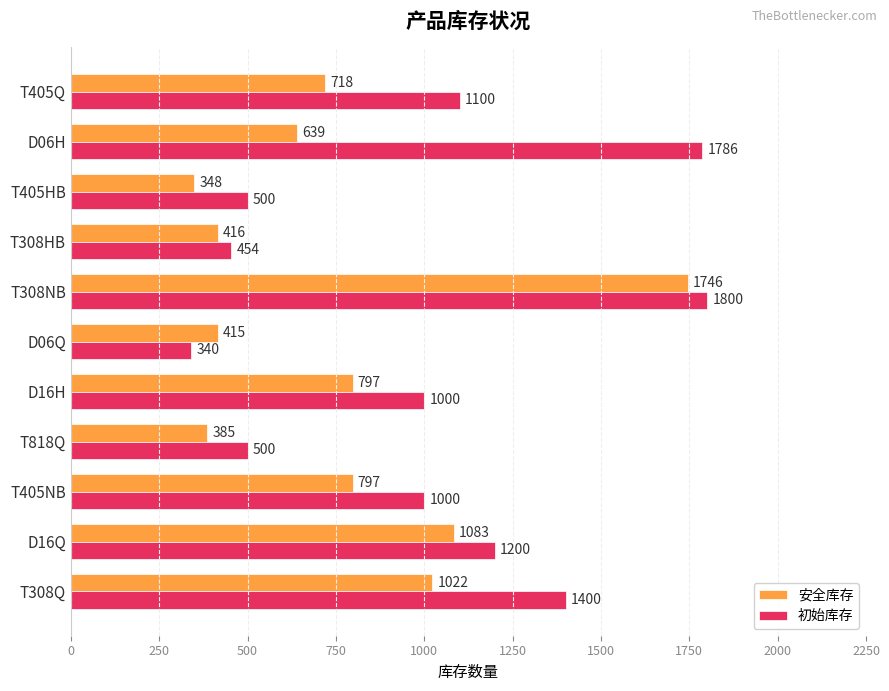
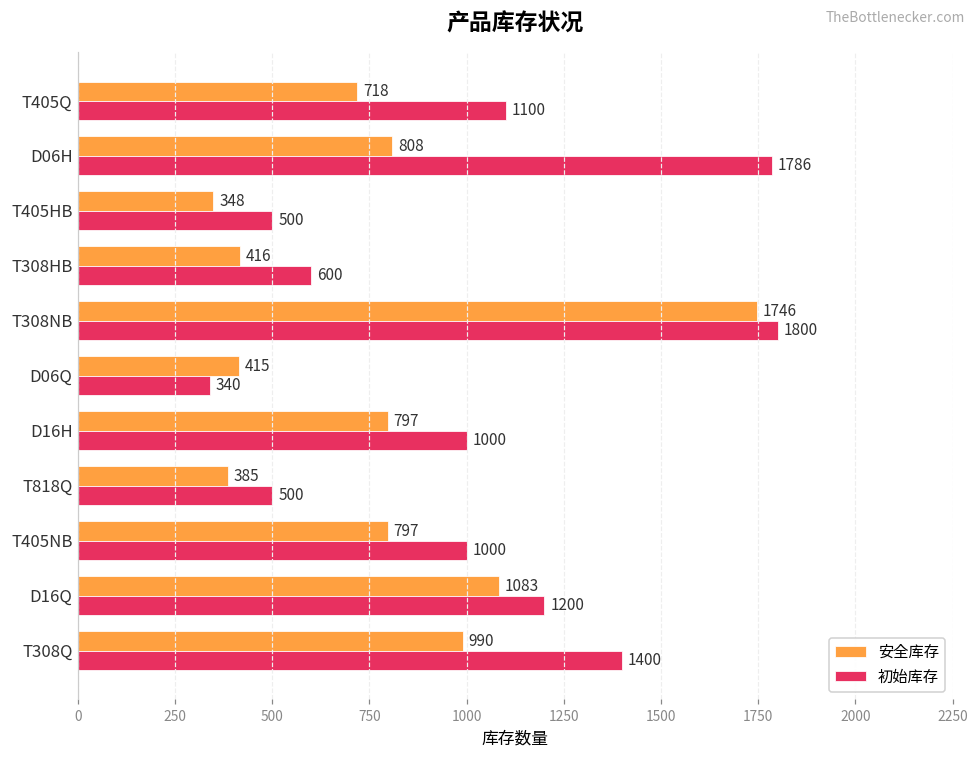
安全库存, D06H: 639 -> 808
初始库存, T308HB: 454 -> 600
安全库存, T308Q: 1022 -> 990
